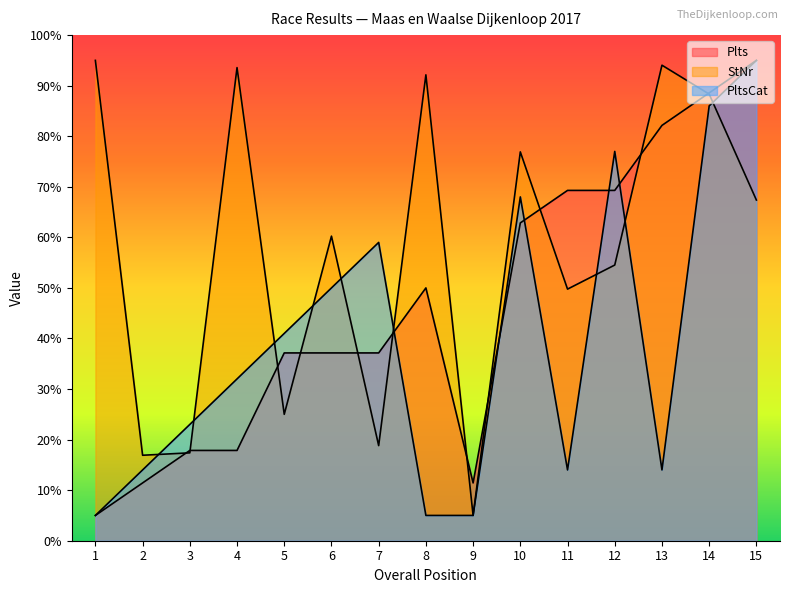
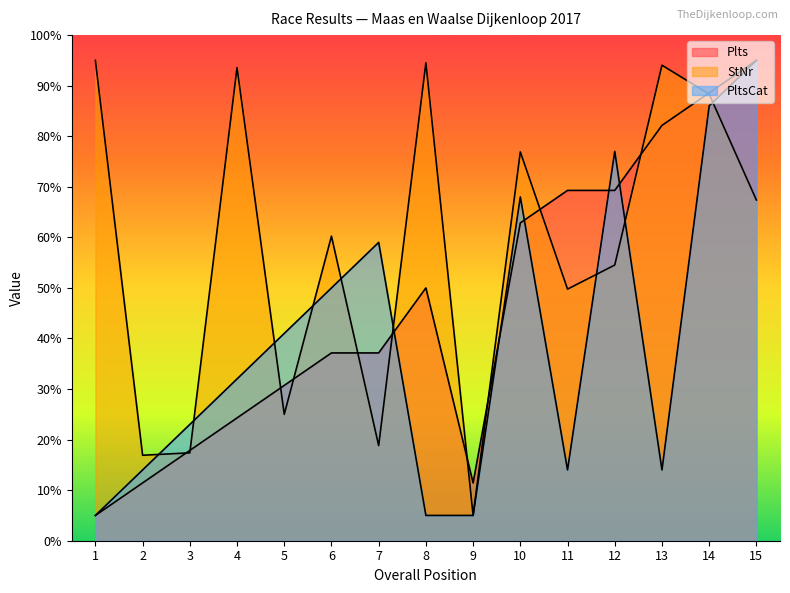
Plts, 4: 18% -> 24%
Plts, 5: 37% -> 31%
StNr, 8: 92% -> 95%
